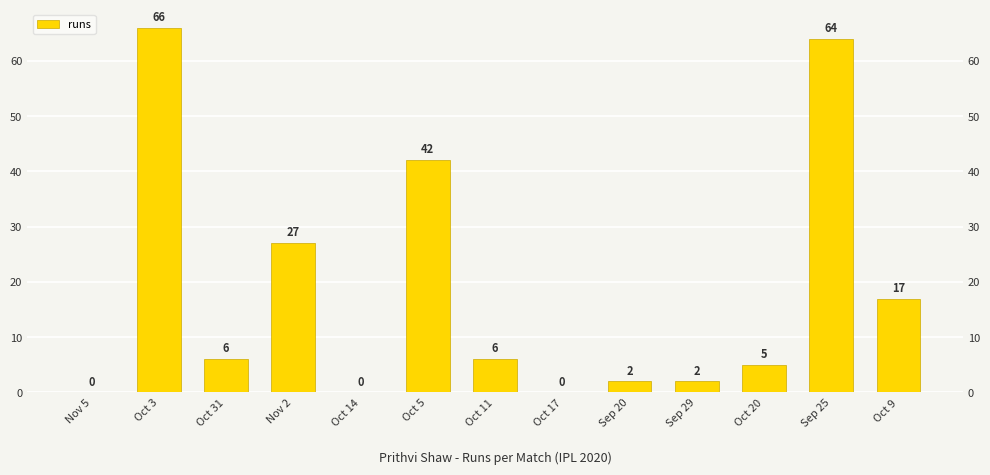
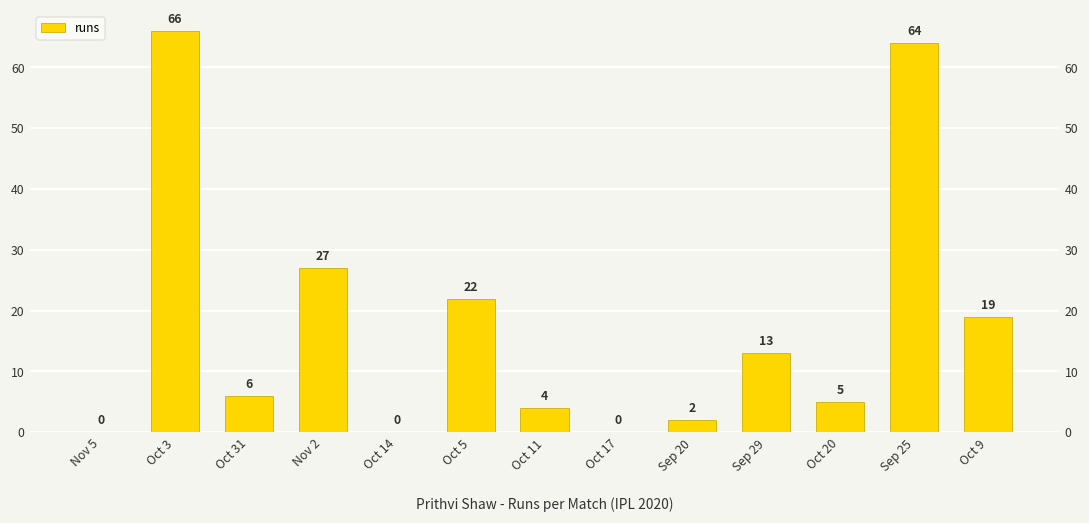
Oct 5: 42 -> 22
Oct 11: 6 -> 4
Sep 29: 2 -> 13
Oct 9: 17 -> 19
